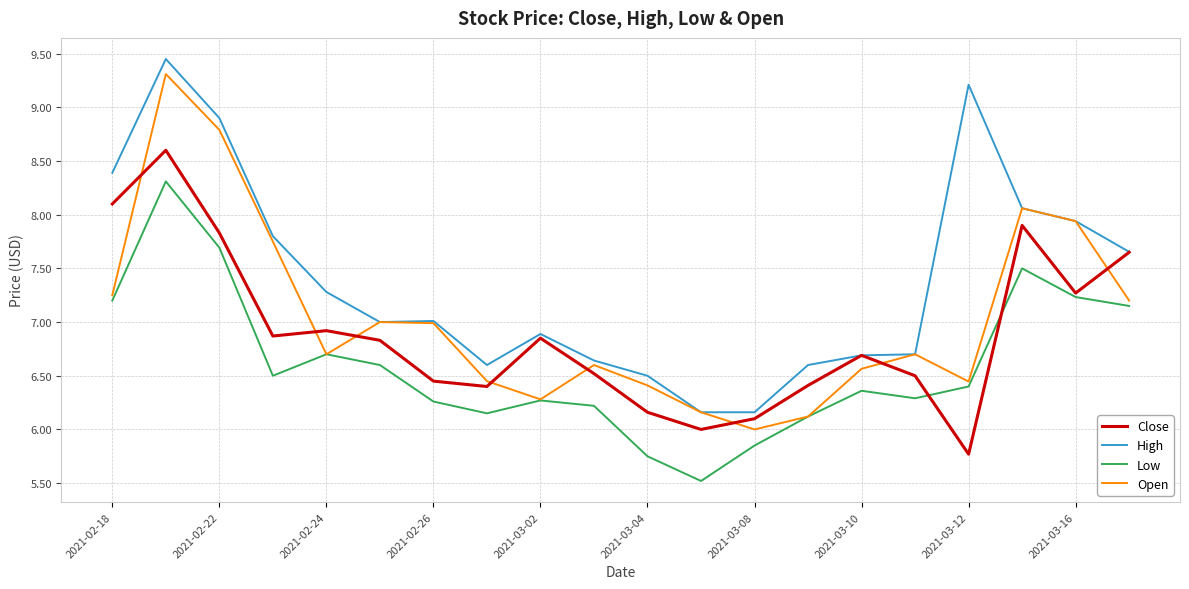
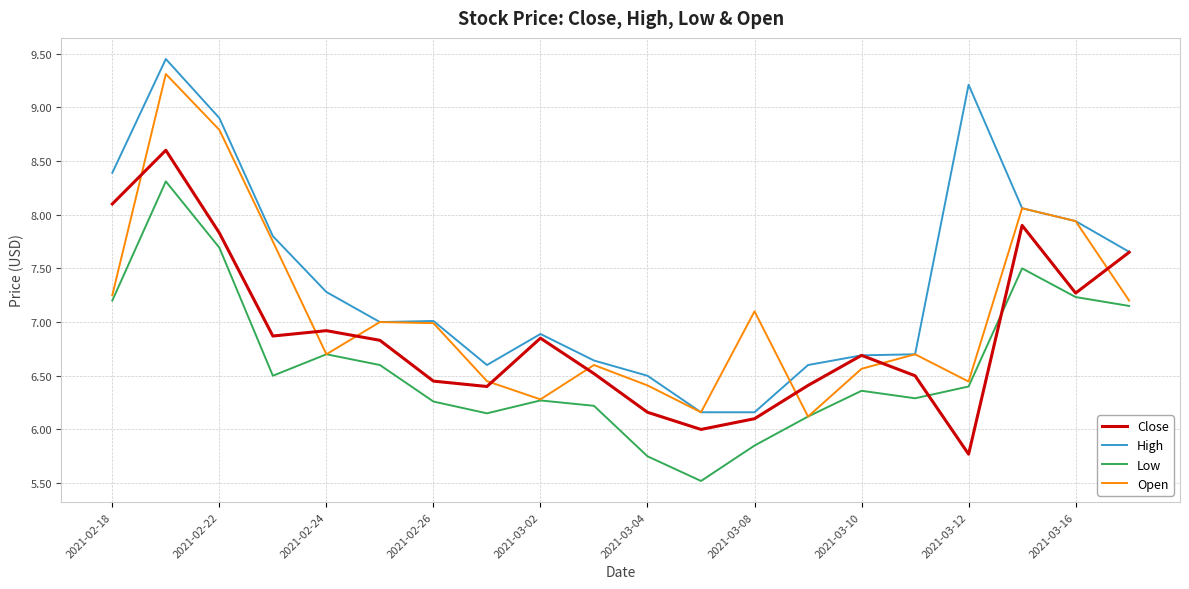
Open, 2021-03-08: 6.0 -> 7.1
